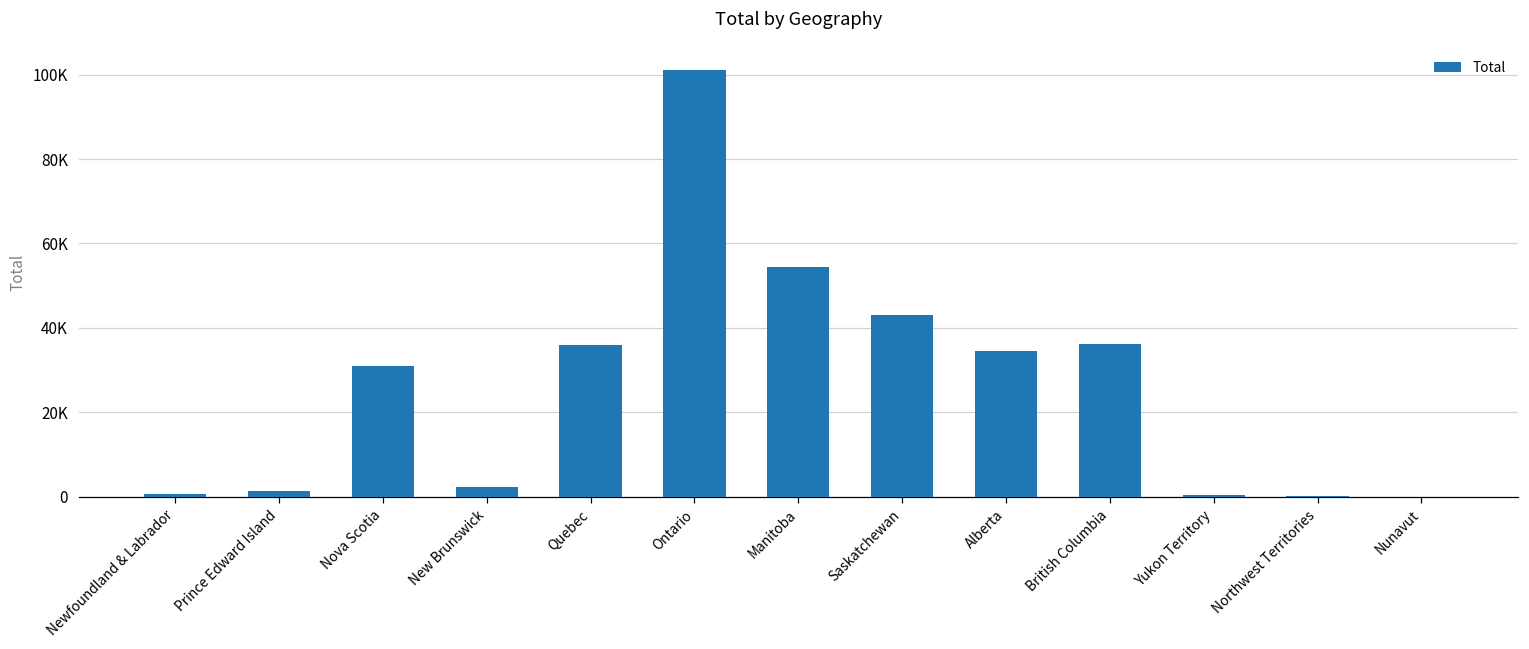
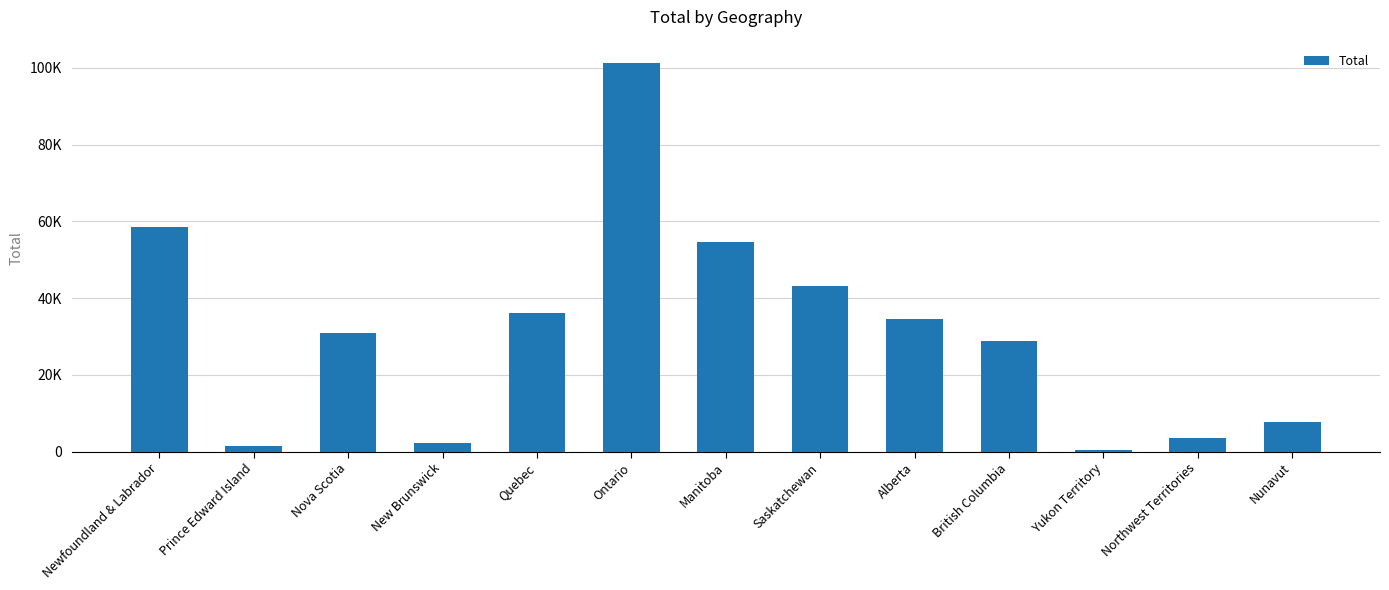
Newfoundland & Labrador: 1000 -> 58000
British Columbia: 36000 -> 29000
Northwest Territories: 0 -> 4000
Nunavut: 0 -> 8000
